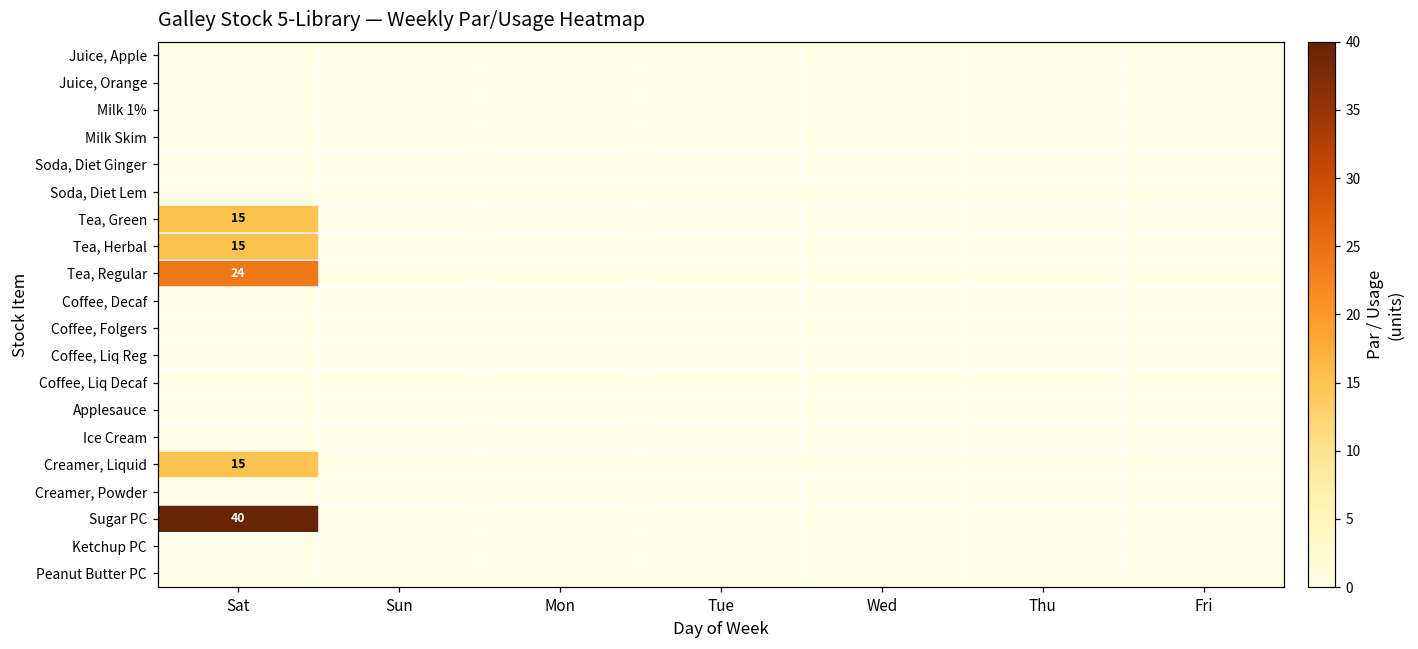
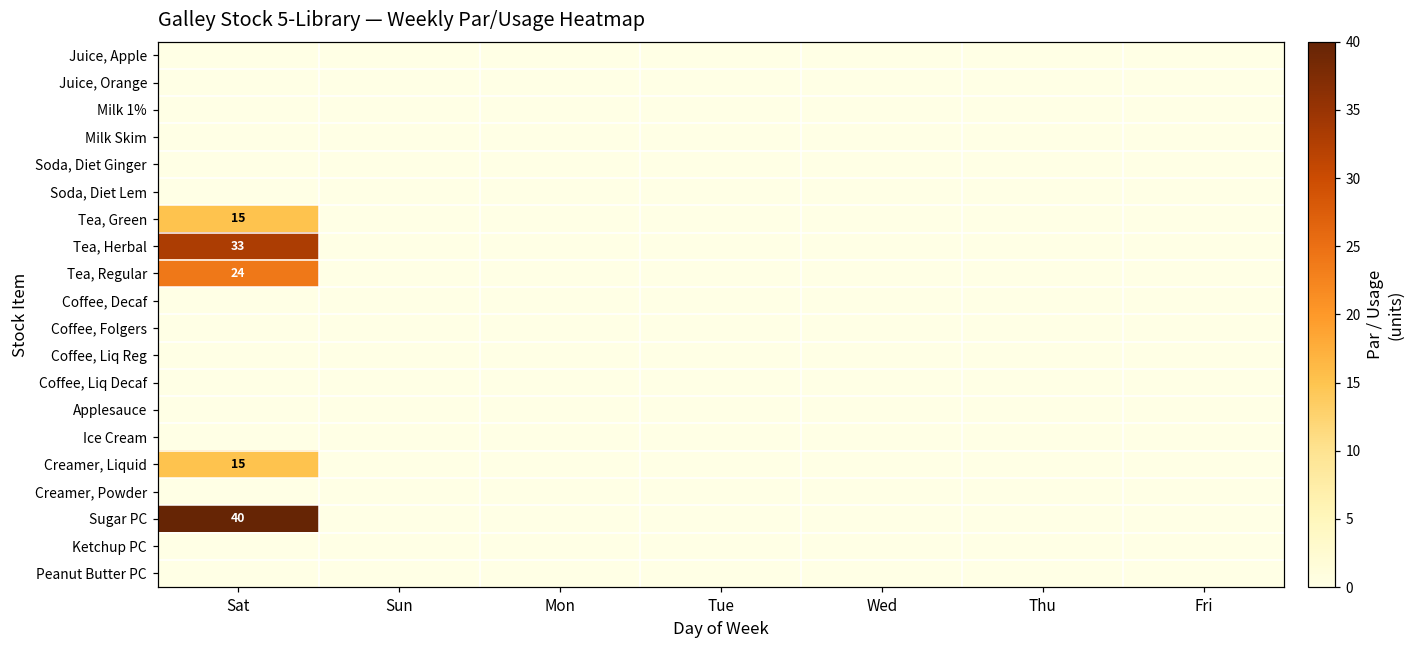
Tea, Herbal, Sat: 15 -> 33
